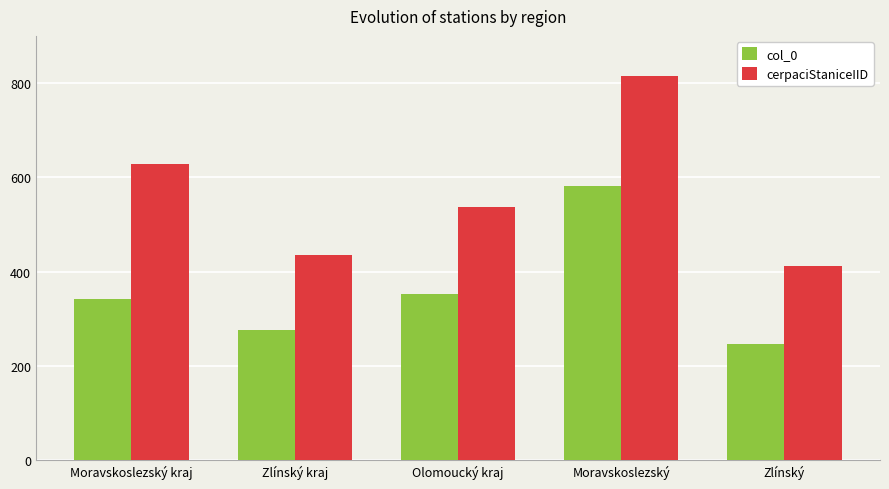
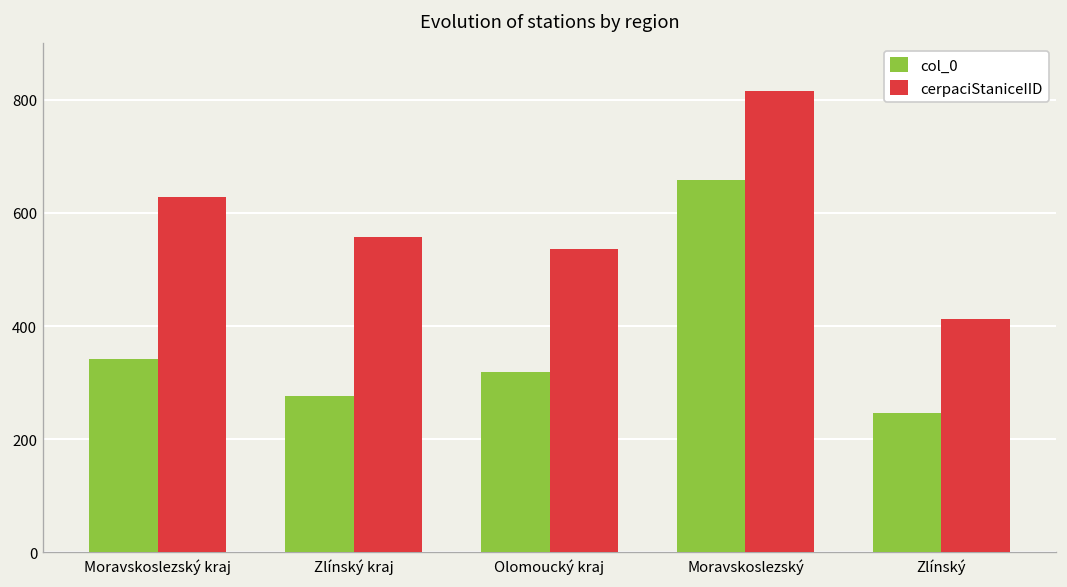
cerpaciStaniceIID, Zlínský kraj: 440 -> 560
col_0, Olomoucký kraj: 350 -> 320
col_0, Moravskoslezský: 580 -> 660
